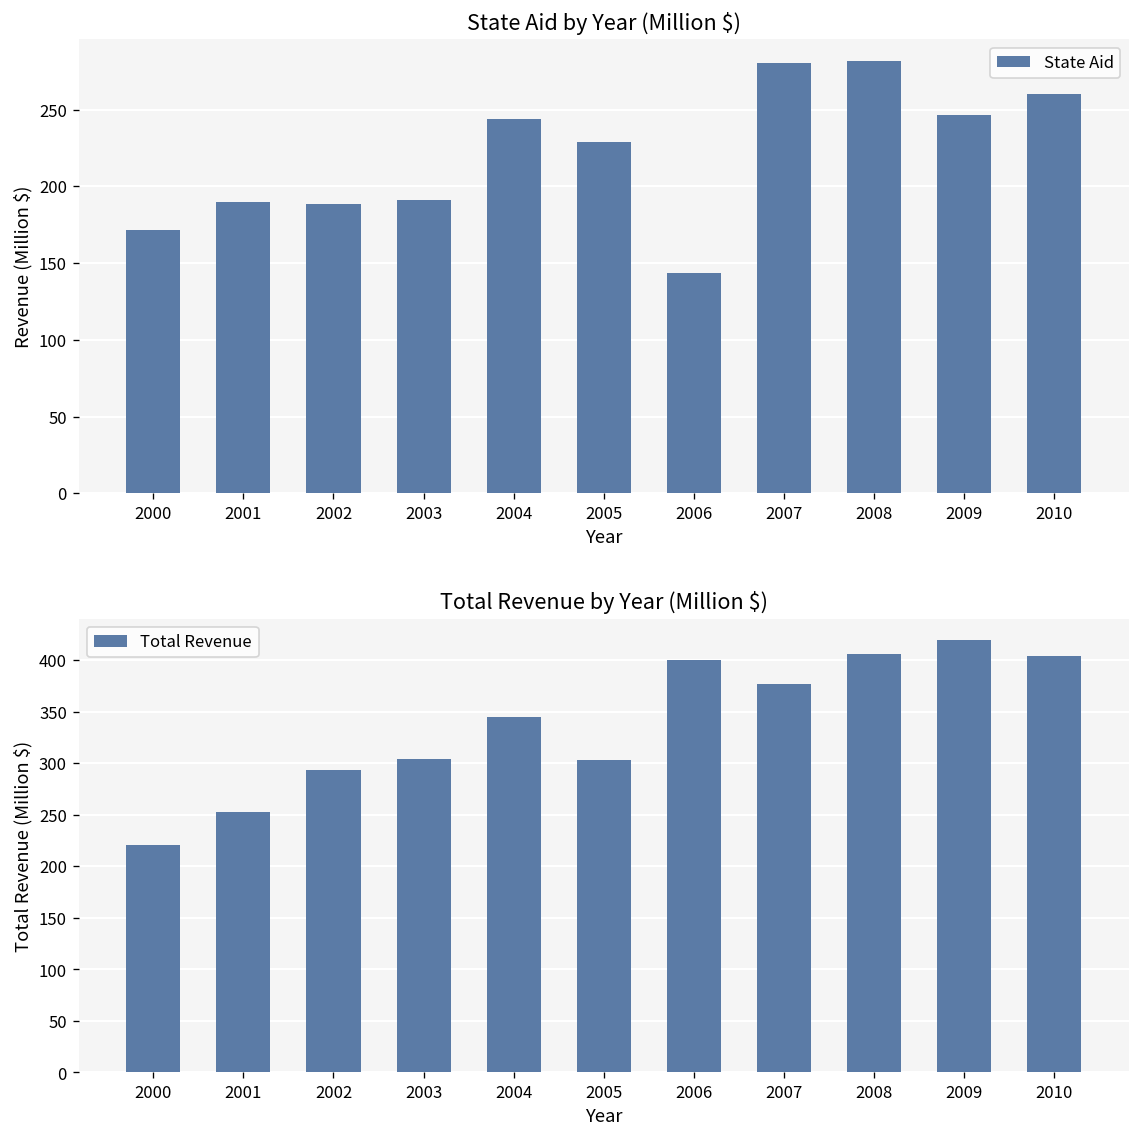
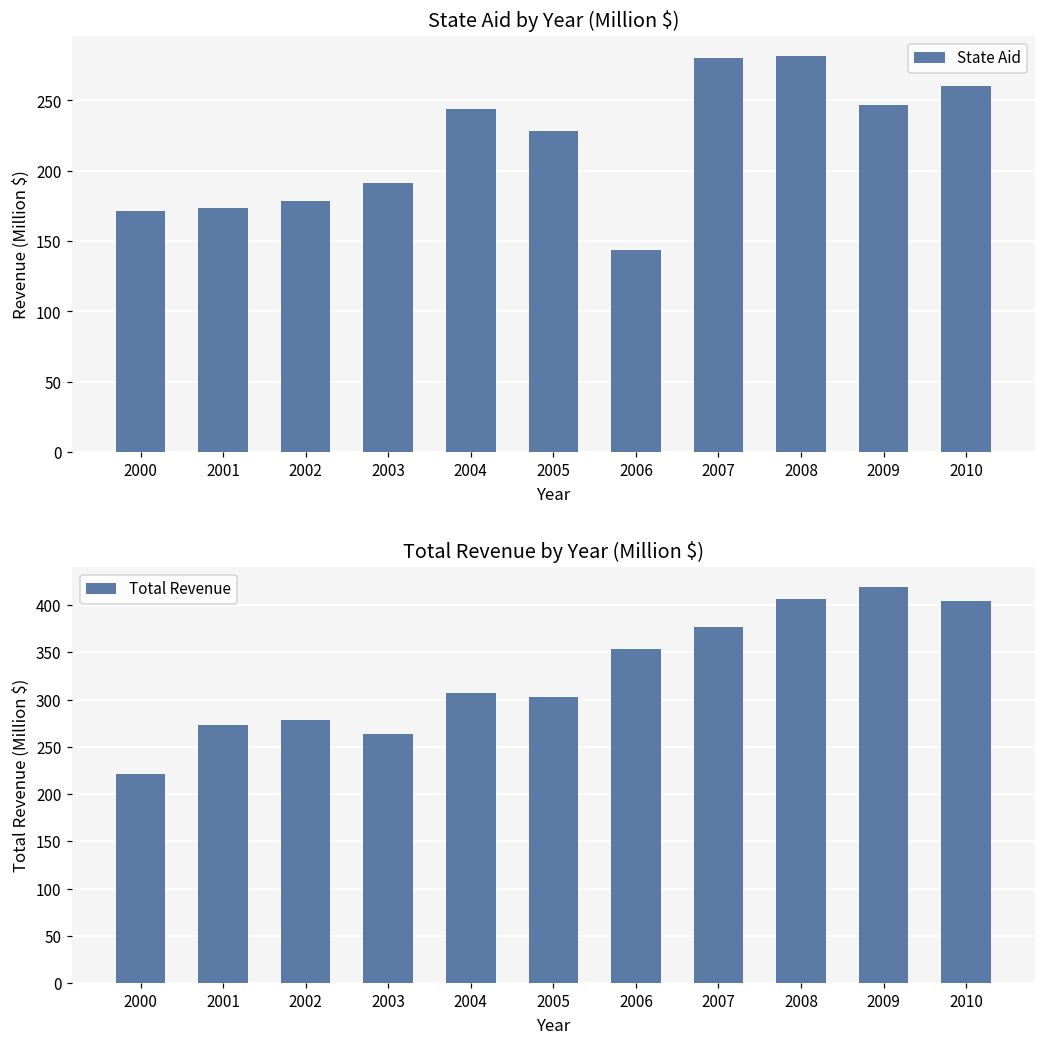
State Aid by Year (Million $), 2001: 190 -> 174
State Aid by Year (Million $), 2002: 188 -> 179
Total Revenue by Year (Million $), 2001: 250 -> 270
Total Revenue by Year (Million $), 2002: 290 -> 280
Total Revenue by Year (Million $), 2003: 300 -> 260
Total Revenue by Year (Million $), 2004: 340 -> 310
Total Revenue by Year (Million $), 2006: 400 -> 350
